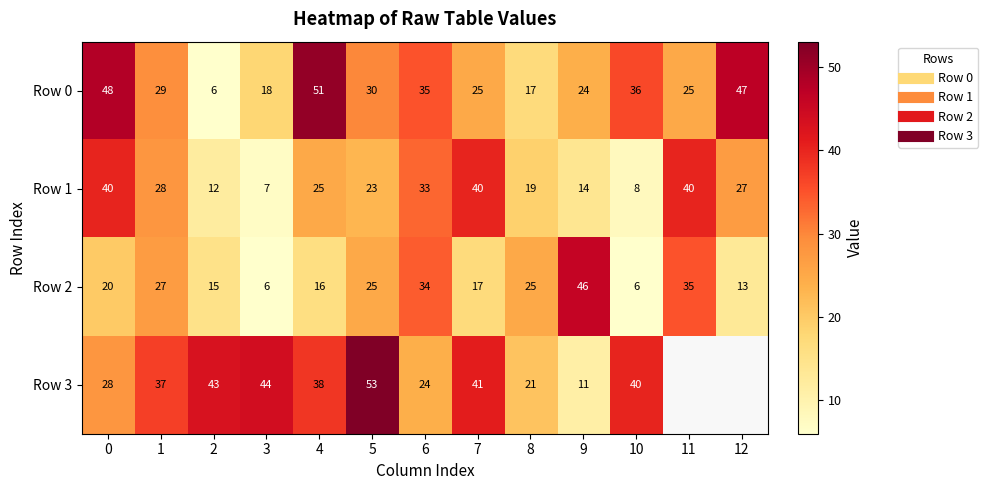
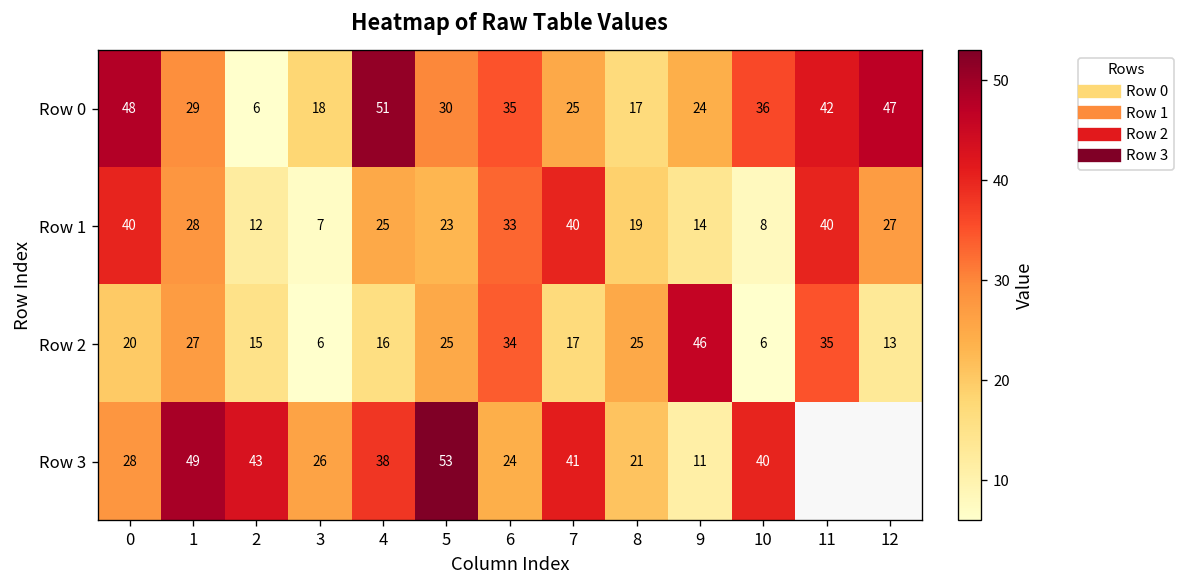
Row 0, 11: 25 -> 42
Row 3, 1: 37 -> 49
Row 3, 3: 44 -> 26
